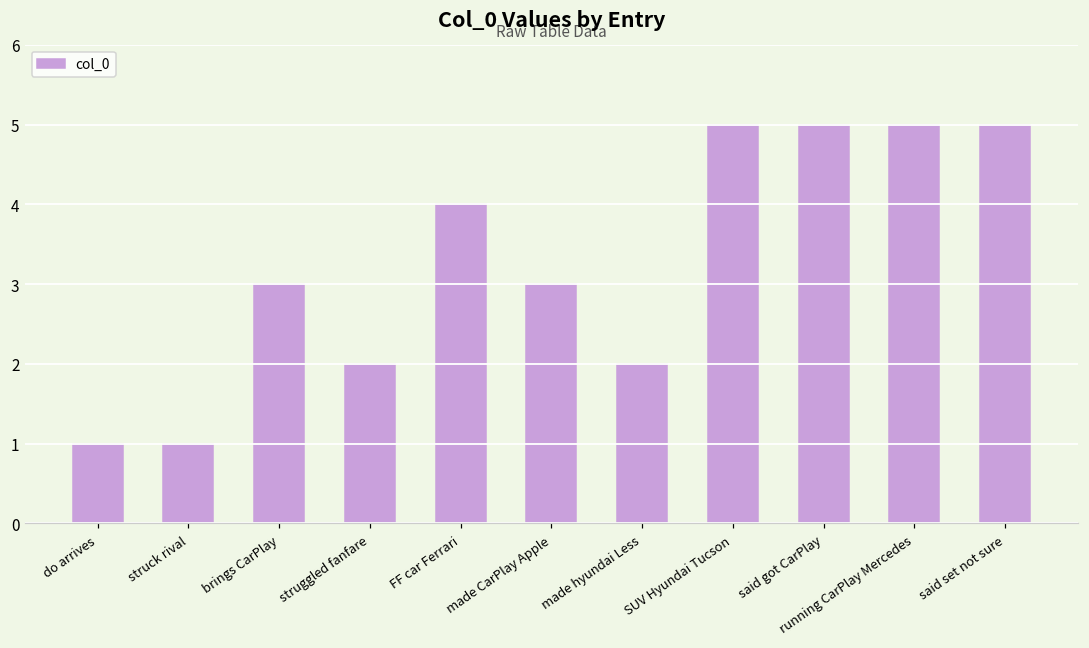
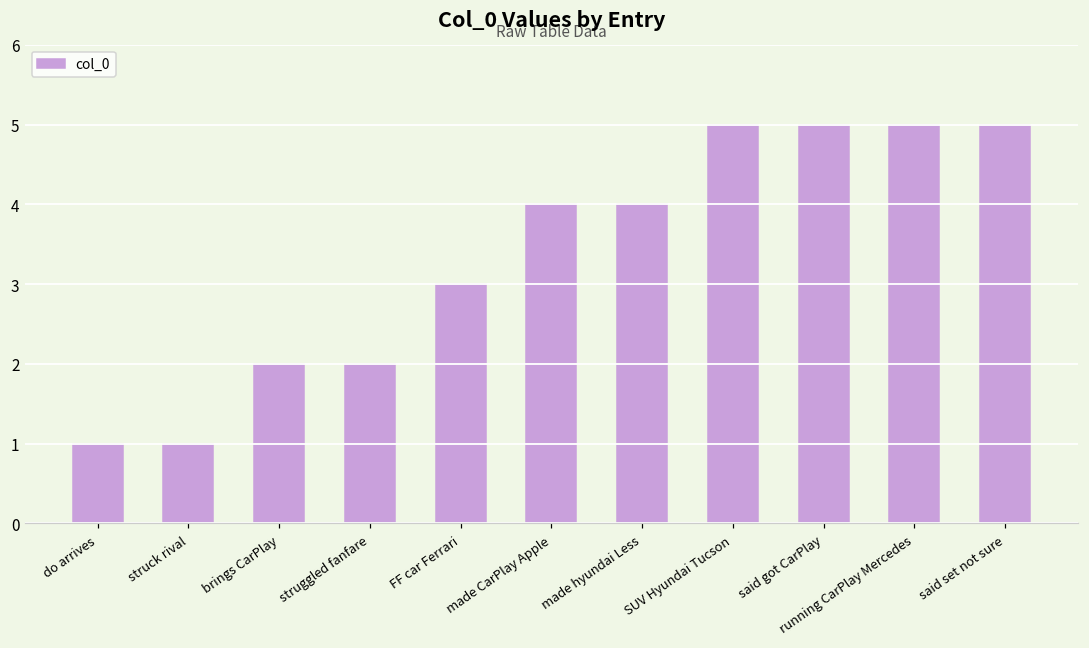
brings CarPlay: 3 -> 2
FF car Ferrari: 4 -> 3
made CarPlay Apple: 3 -> 4
made hyundai Less: 2 -> 4
